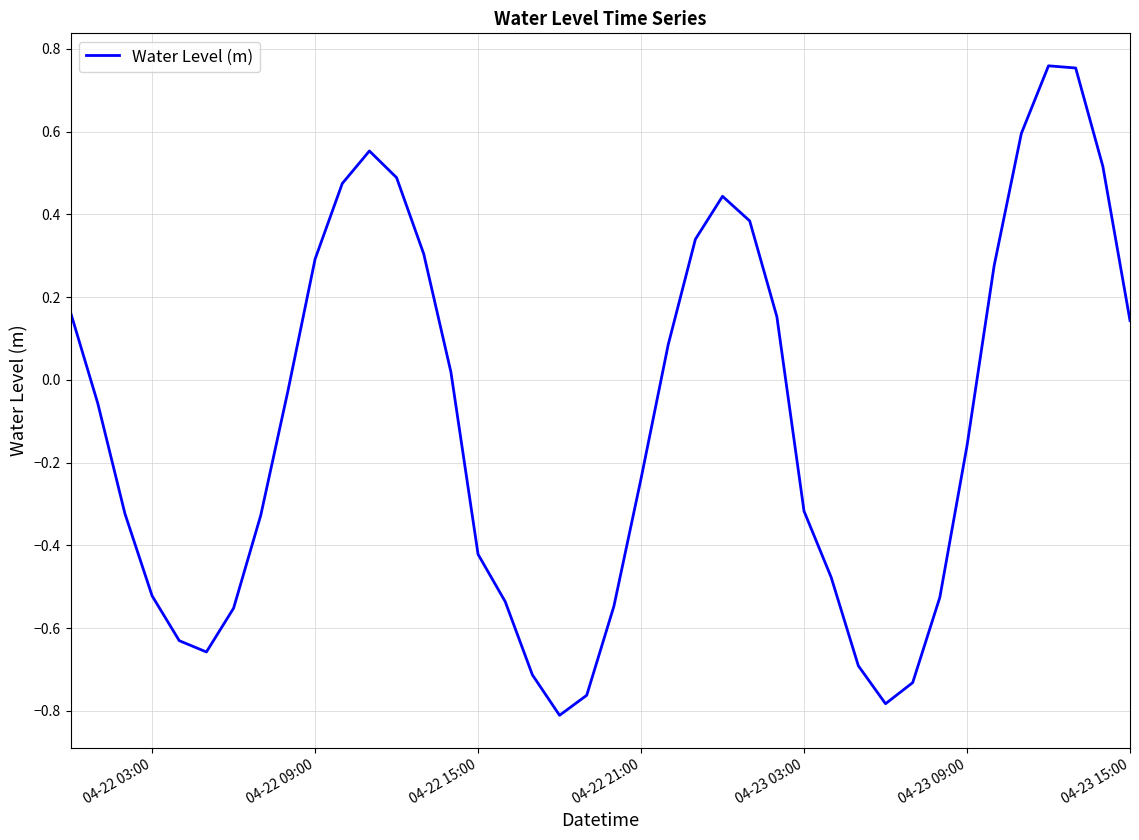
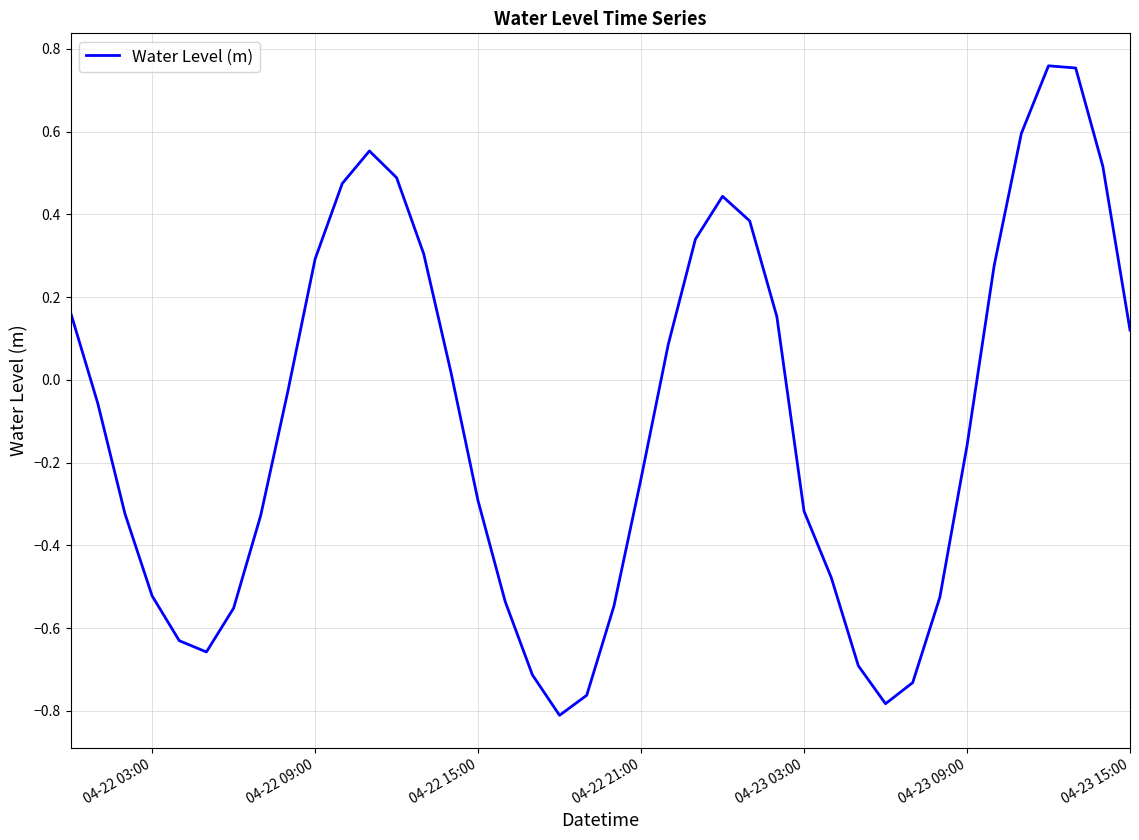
04-22 15:00: -0.42 -> -0.29
04-23 15:00: 0.14 -> 0.12
